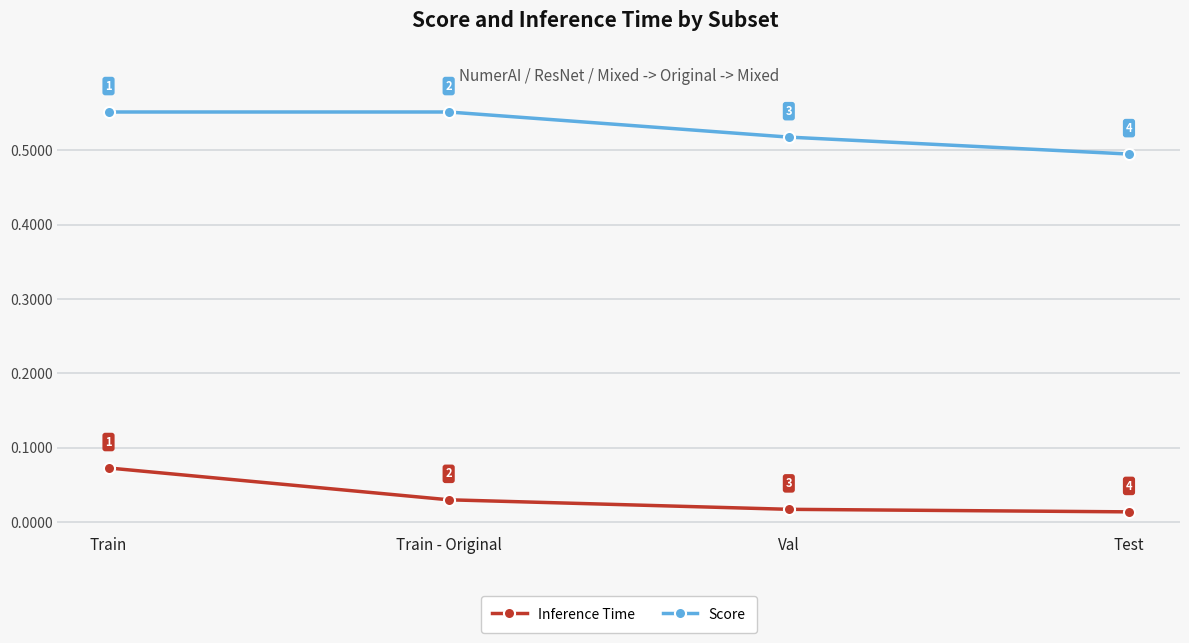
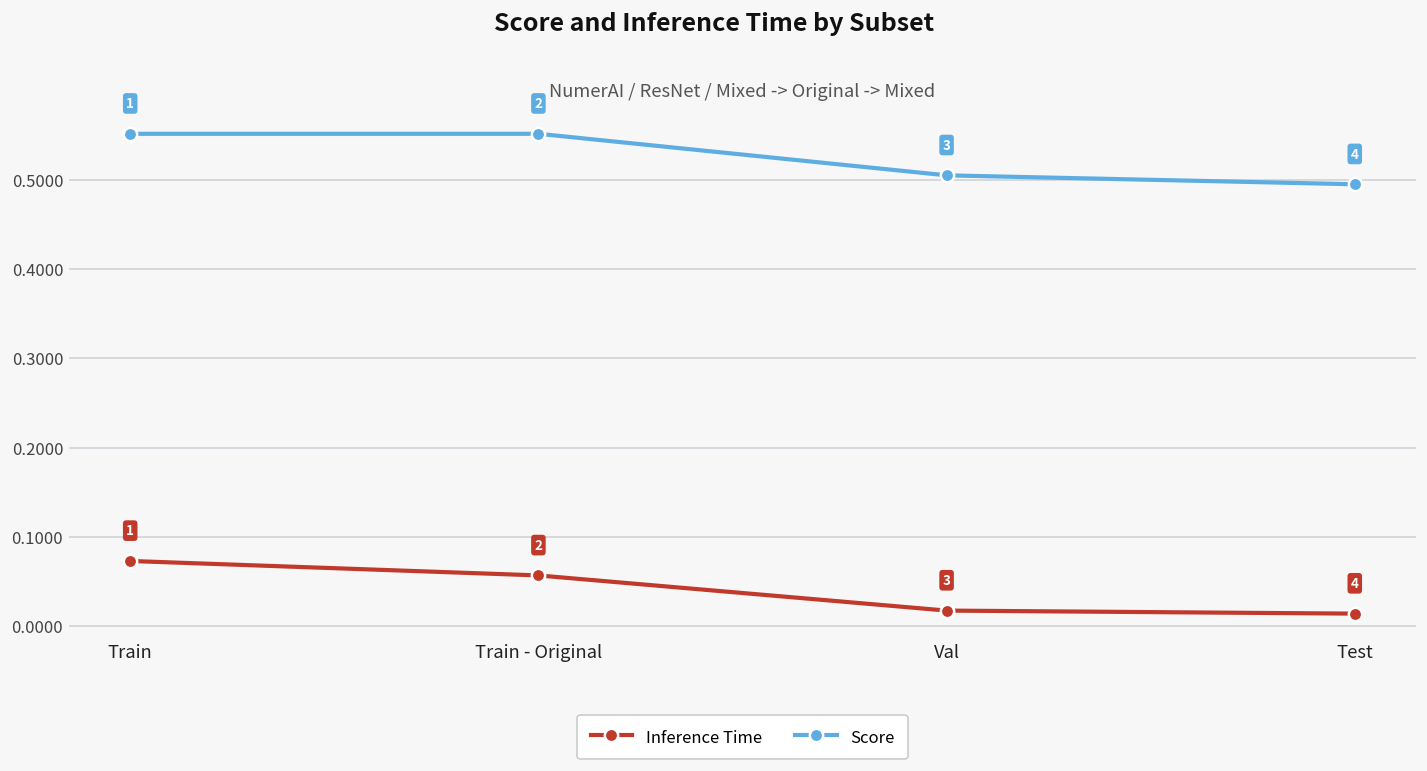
Inference Time, Train - Original: 0.03 -> 0.06
Score, Val: 0.52 -> 0.50
